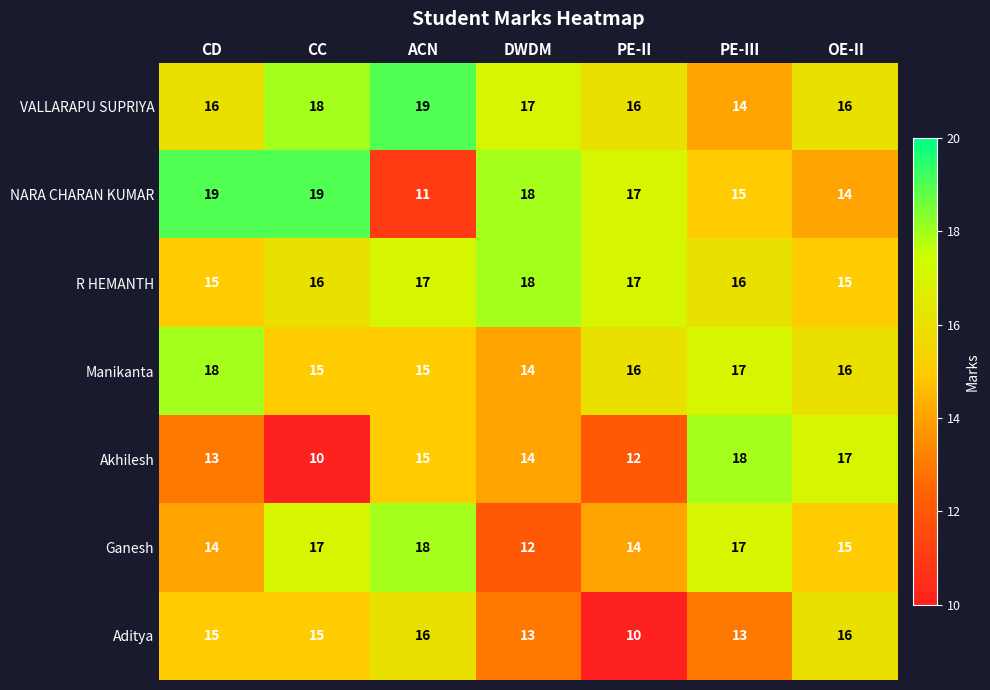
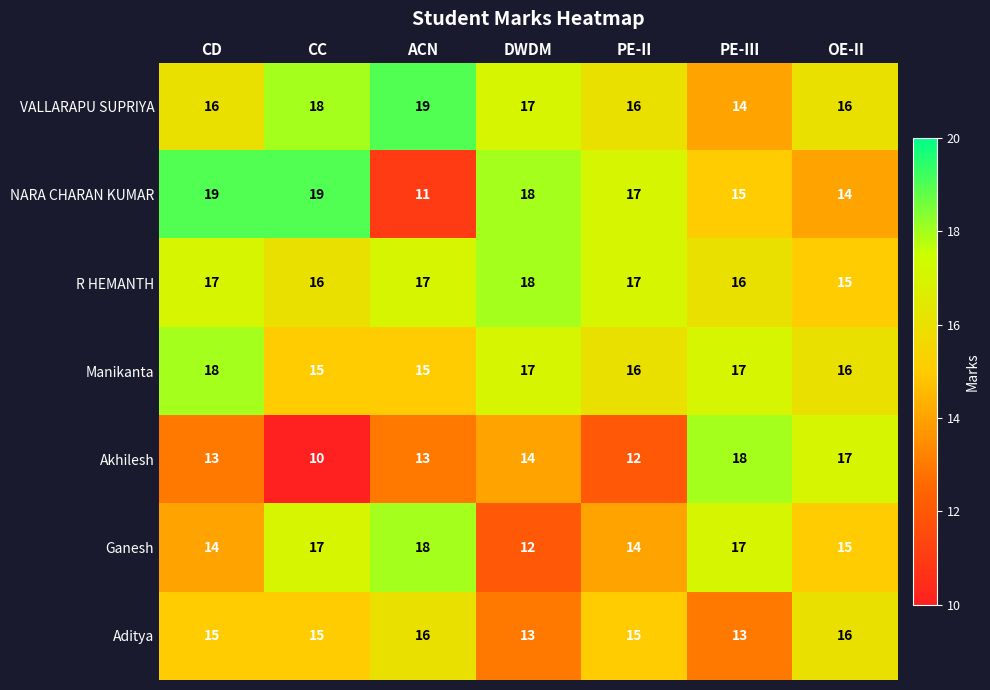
R HEMANTH, CD: 15 -> 17
Manikanta, DWDM: 14 -> 17
Akhilesh, ACN: 15 -> 13
Aditya, PE-II: 10 -> 15
